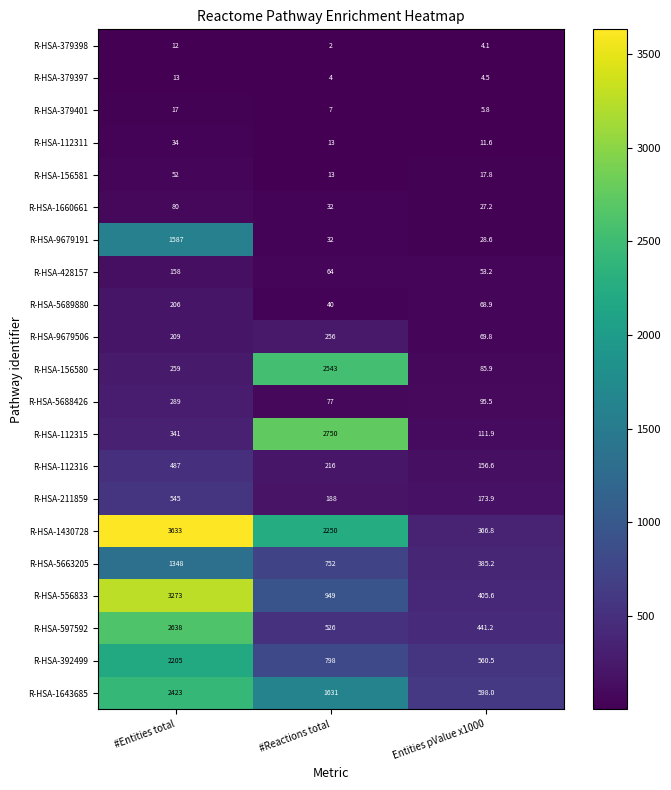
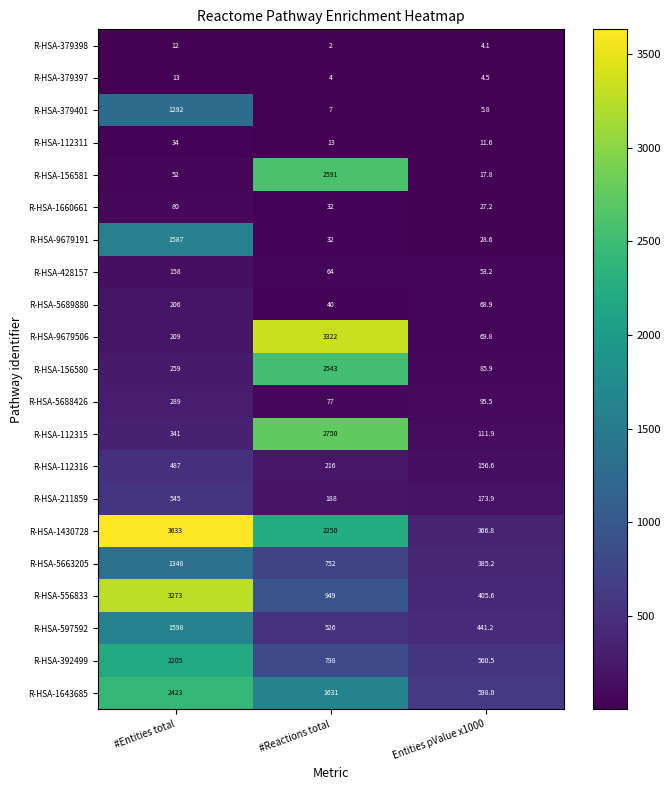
R-HSA-379401, #Entities total: 17 -> 1292
R-HSA-156581, #Reactions total: 13 -> 2591
R-HSA-9679506, #Reactions total: 256 -> 3322
R-HSA-597592, #Entities total: 2638 -> 1598
